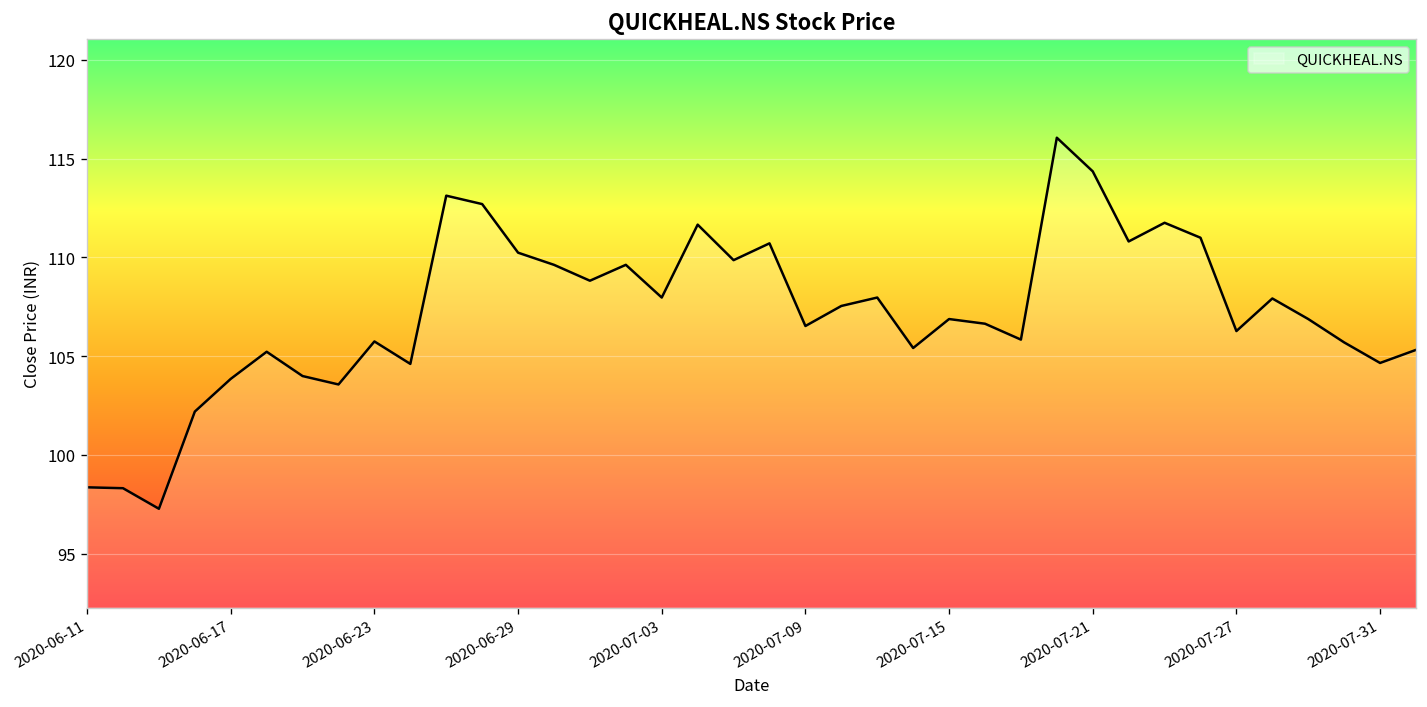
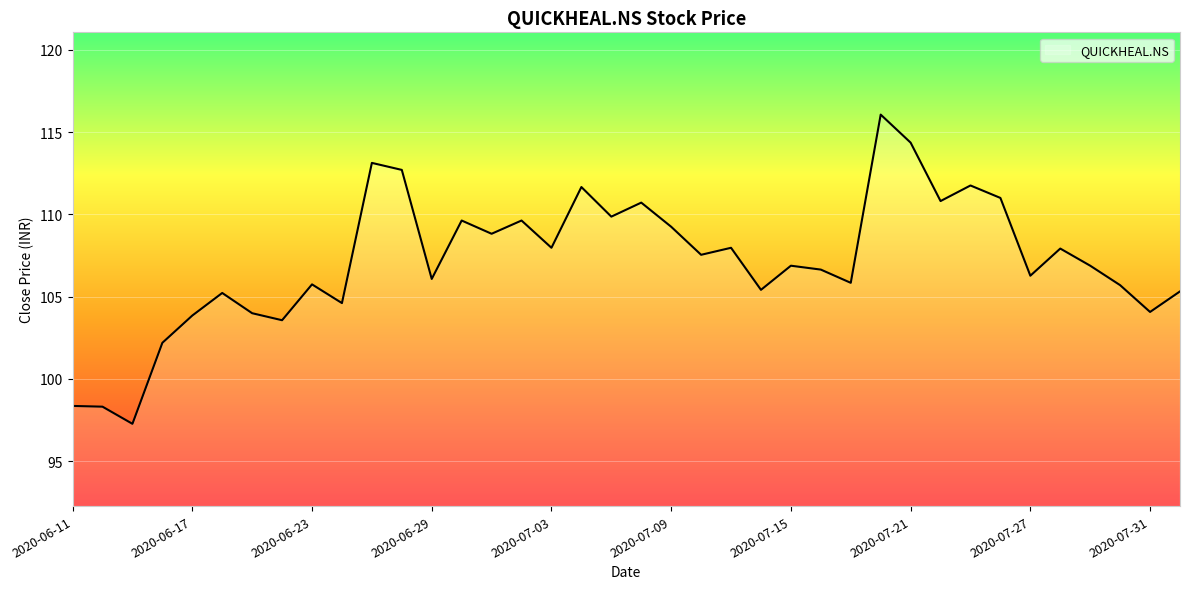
2020-06-29: 110.2 -> 106.1
2020-07-09: 106.5 -> 109.2
2020-07-31: 104.7 -> 104.1
